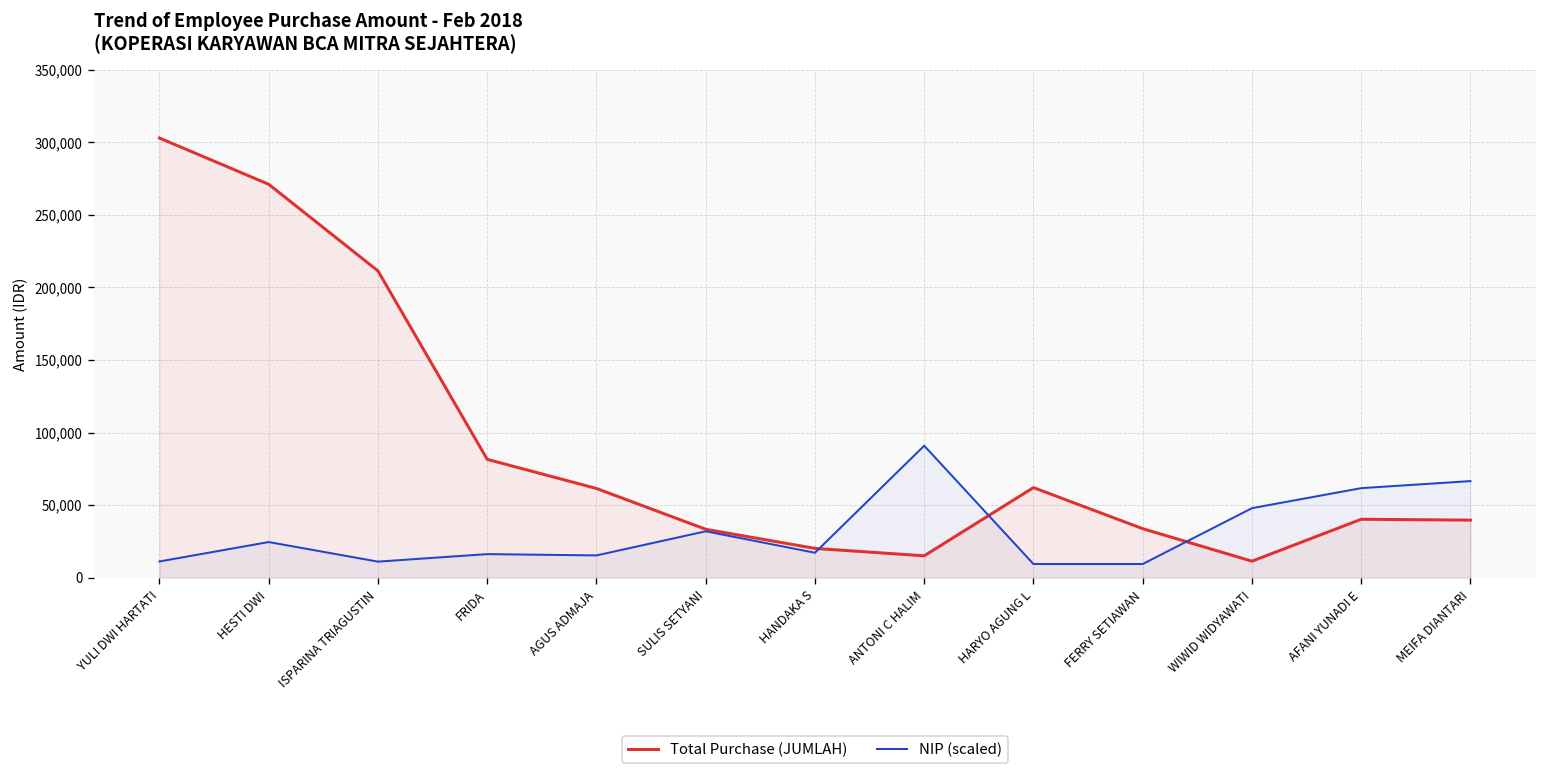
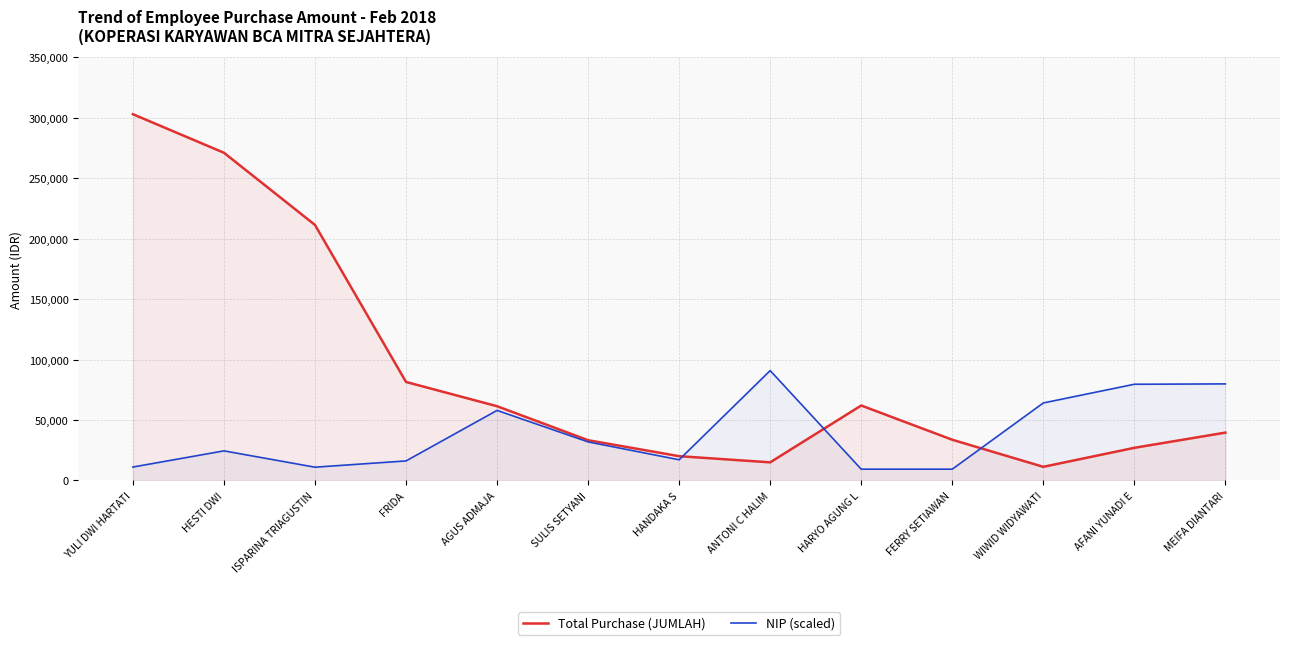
NIP (scaled), AGUS ADMAJA: 15,000 -> 58,000
NIP (scaled), WIWID WIDYAWATI: 48,000 -> 64,000
Total Purchase (JUMLAH), AFANI YUNADI E: 40,000 -> 27,000
NIP (scaled), AFANI YUNADI E: 62,000 -> 80,000
NIP (scaled), MEIFA DIANTARI: 67,000 -> 80,000
